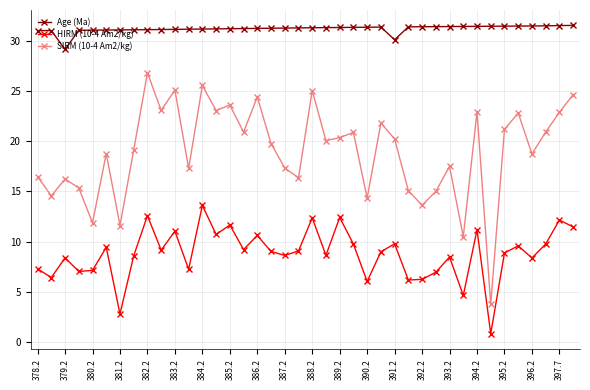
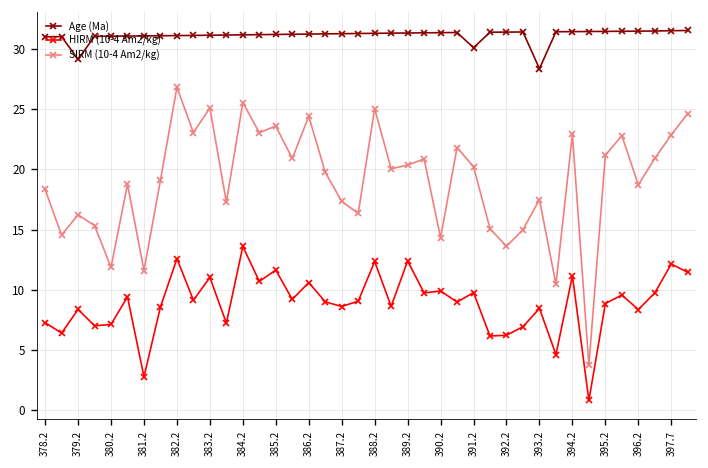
SIRM (10-4 Am2/kg), 378.2: 16.5 -> 18.3
HIRM (10-4 Am2/kg), 390.2: 6.0 -> 9.9
Age (Ma), 393.2: 31.4 -> 28.4
